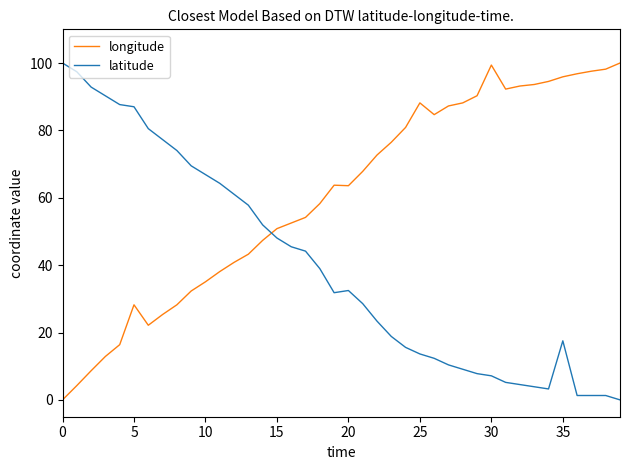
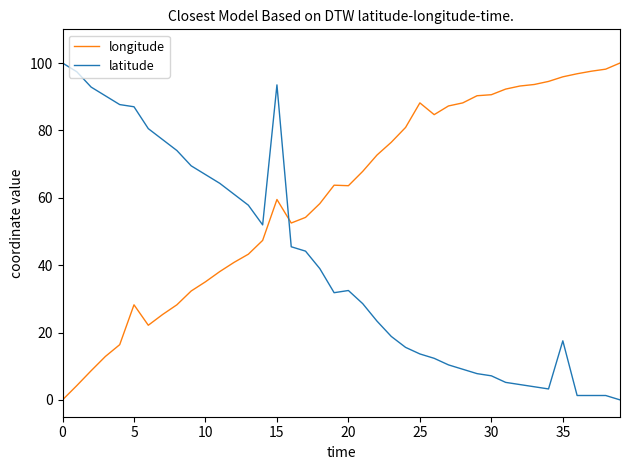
longitude, 15: 51 -> 59
latitude, 15: 48 -> 94
longitude, 30: 99 -> 91
